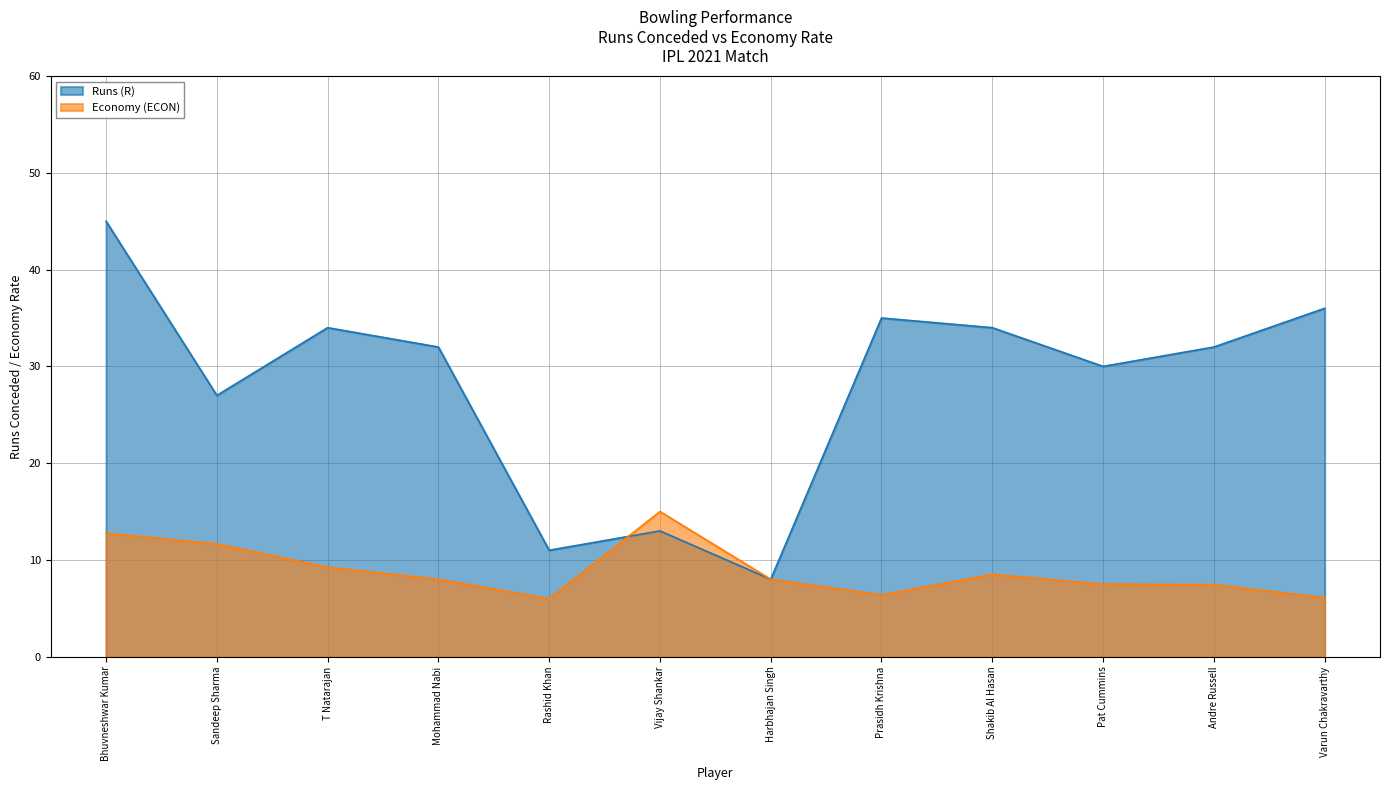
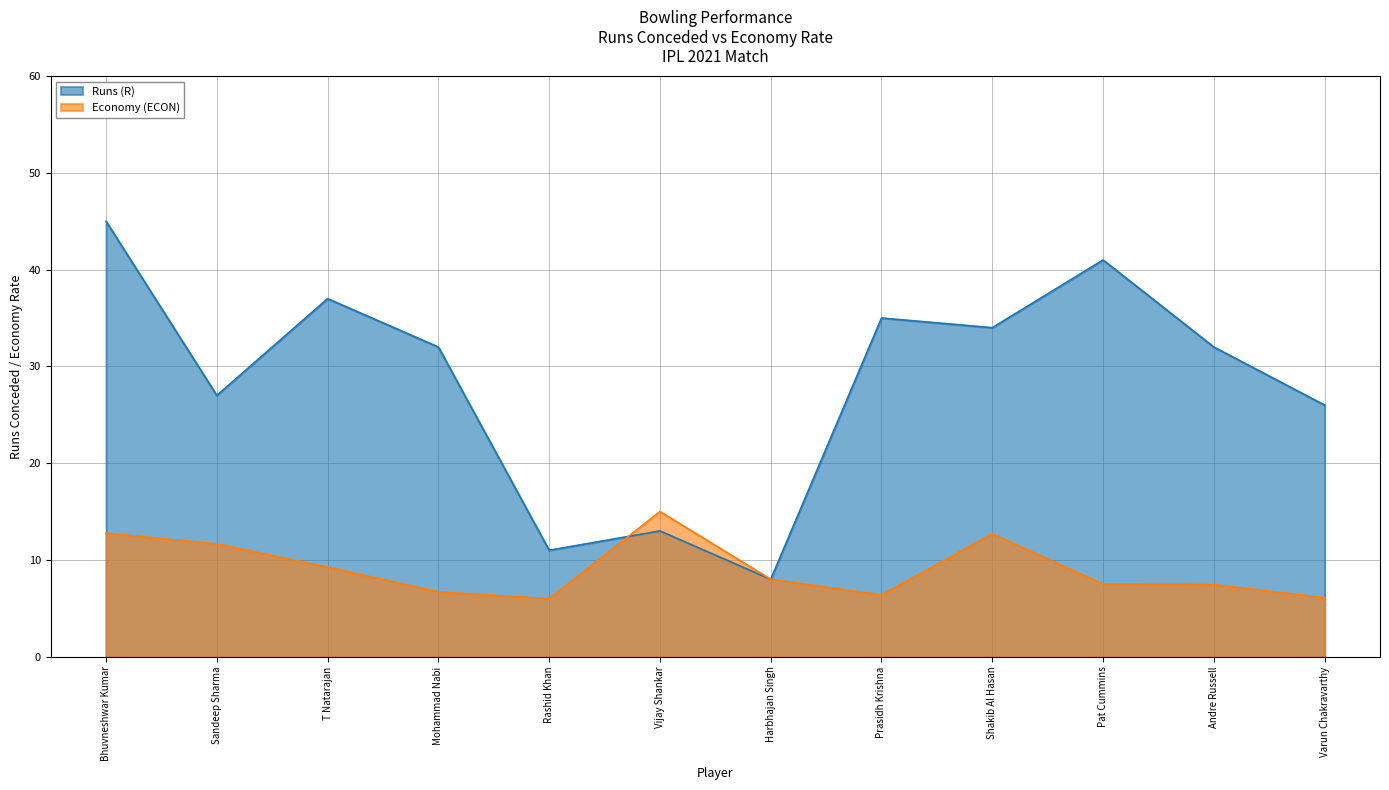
Runs (R), T Natarajan: 34 -> 37
Economy (ECON), Mohammad Nabi: 8 -> 7
Economy (ECON), Shakib Al Hasan: 9 -> 13
Runs (R), Pat Cummins: 30 -> 41
Runs (R), Varun Chakravarthy: 36 -> 26
